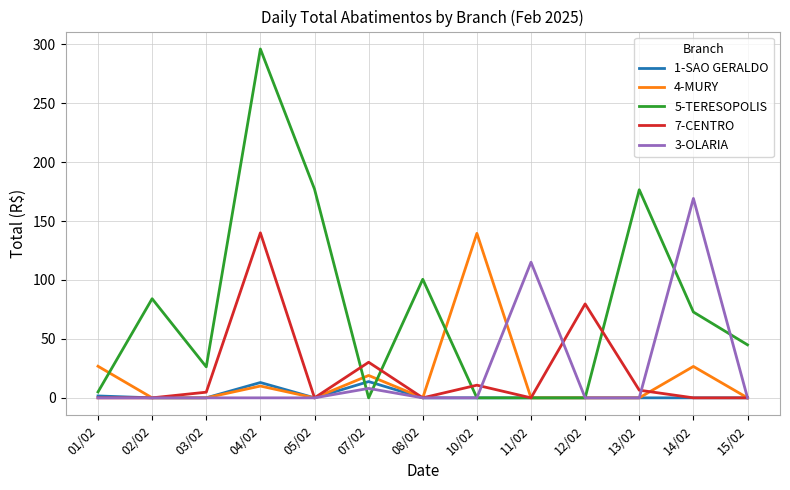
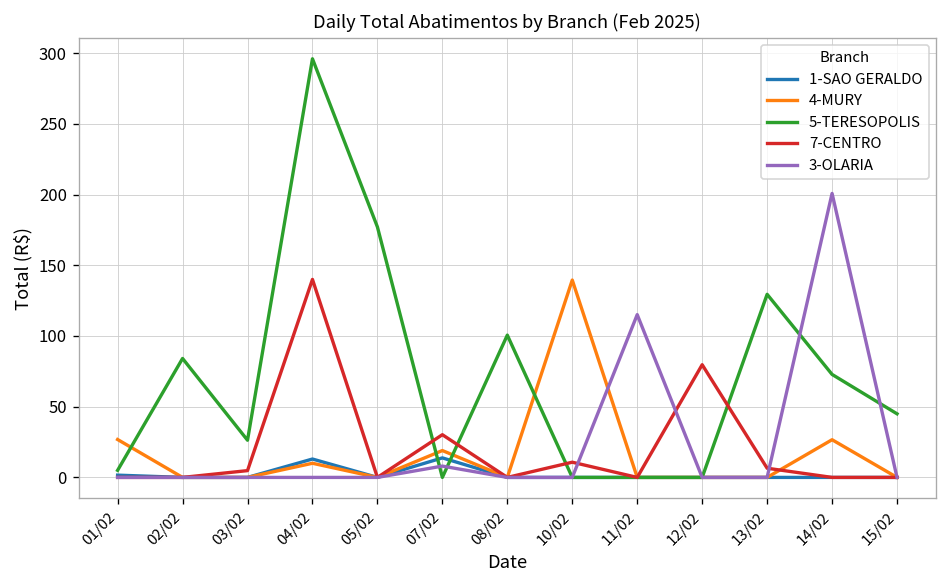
5-TERESOPOLIS, 13/02: 177 -> 129
3-OLARIA, 14/02: 169 -> 201
